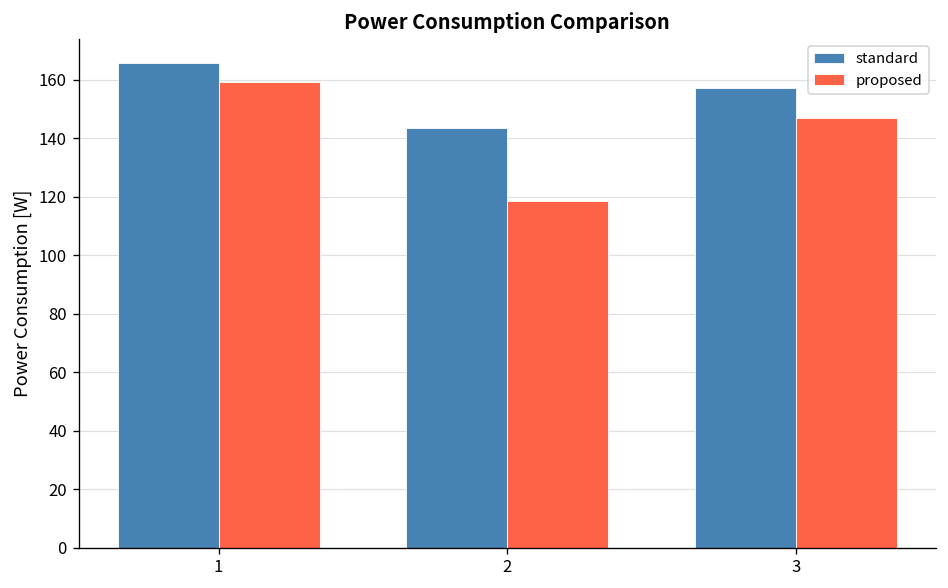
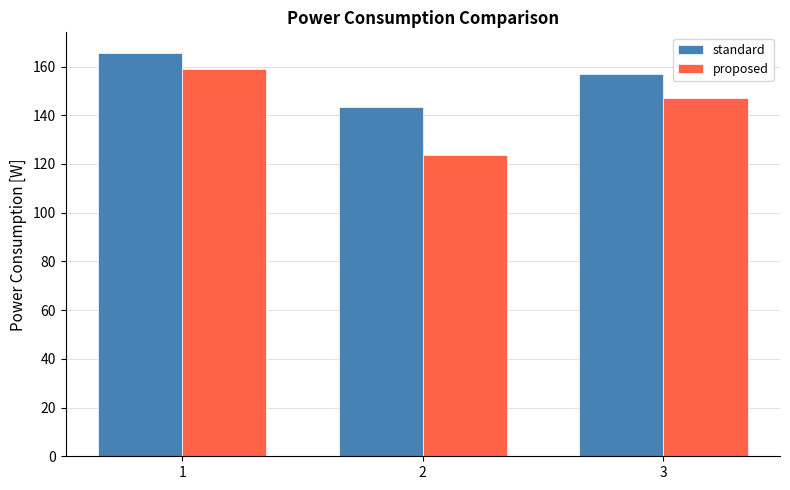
proposed, 2: 118 -> 124
